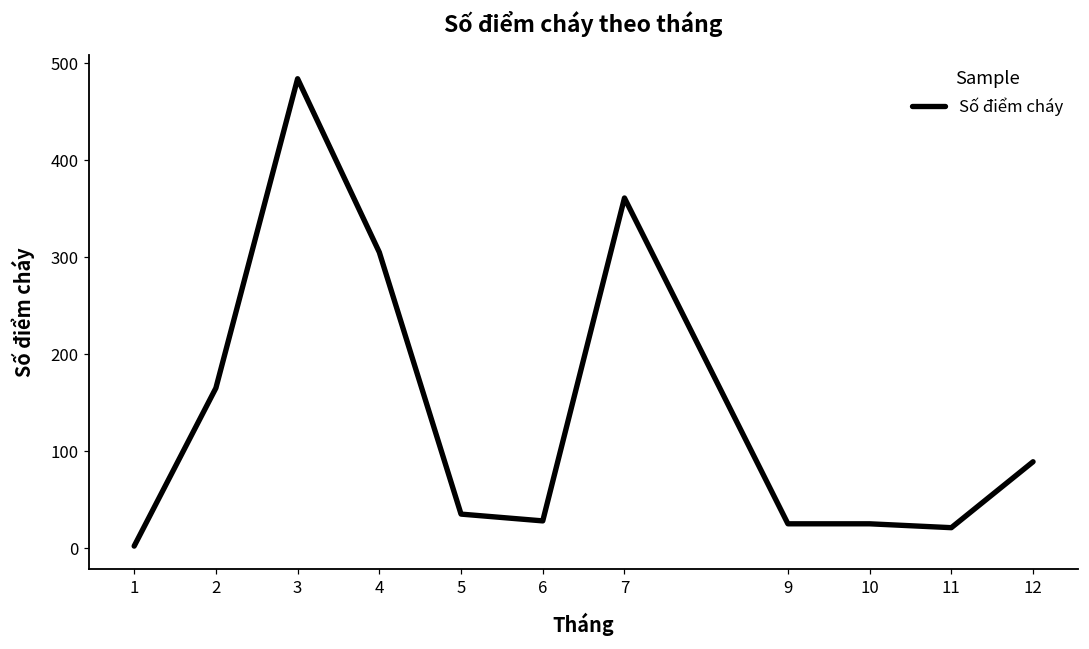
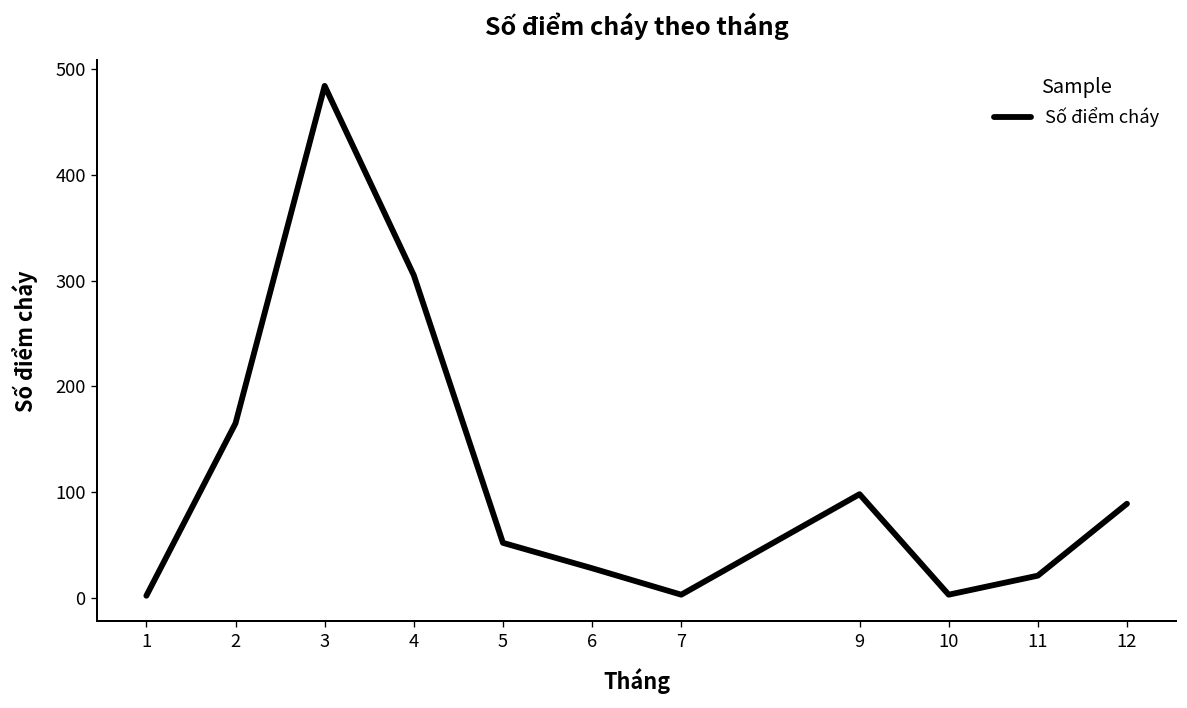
5: 40 -> 50
7: 360 -> 0
9: 30 -> 100
10: 30 -> 0
